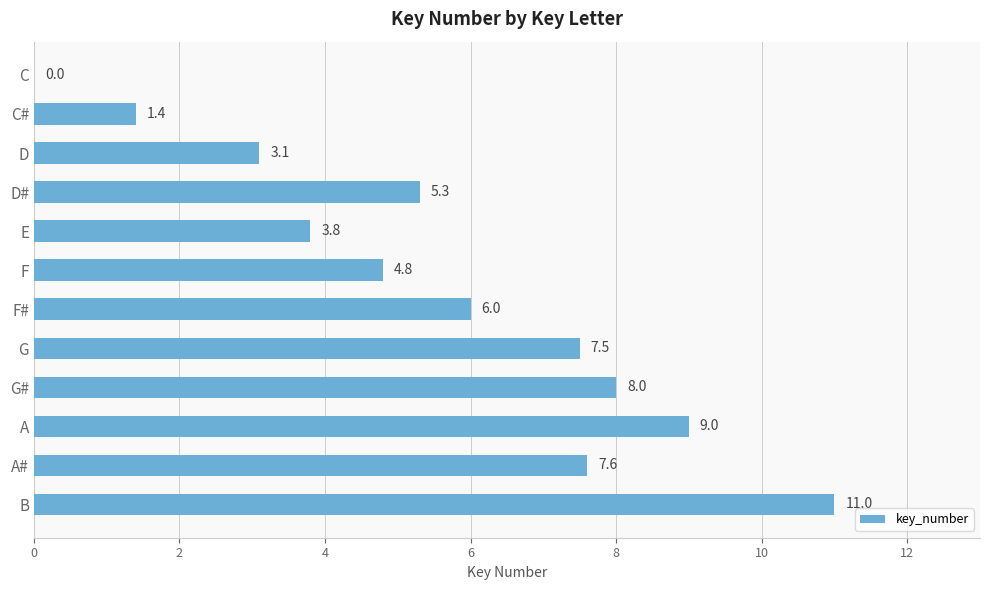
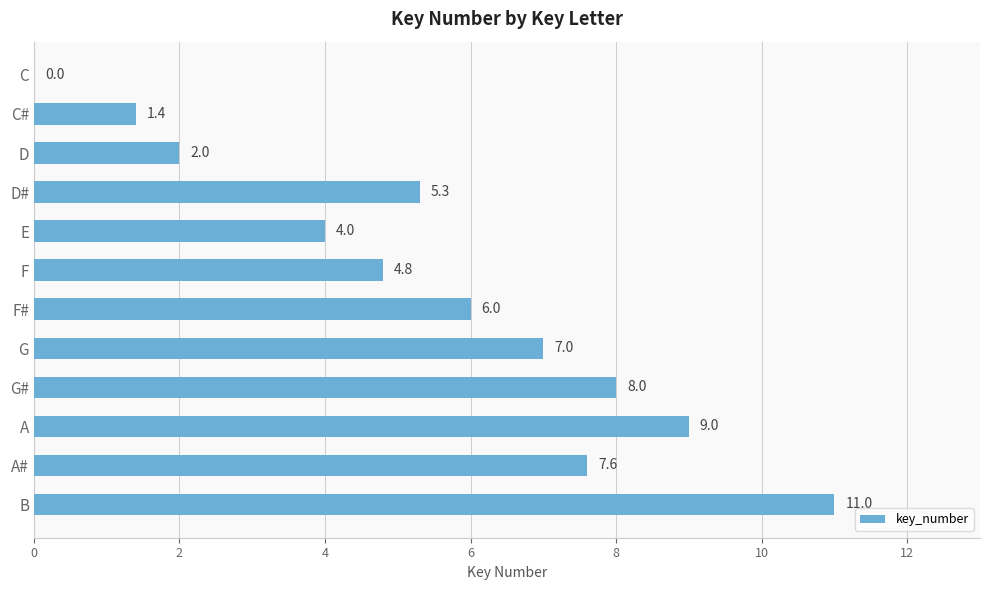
D: 3.1 -> 2.0
E: 3.8 -> 4.0
G: 7.5 -> 7.0
